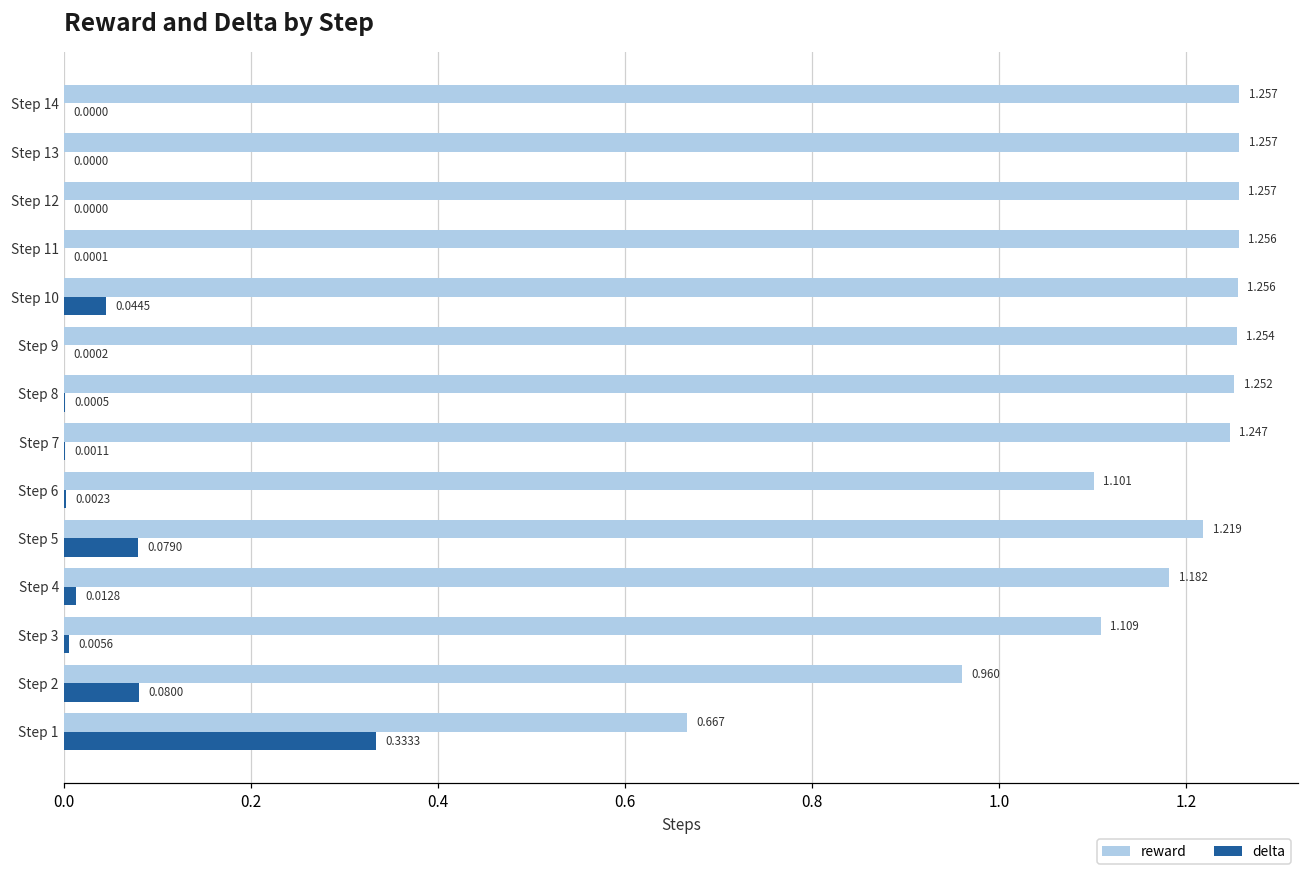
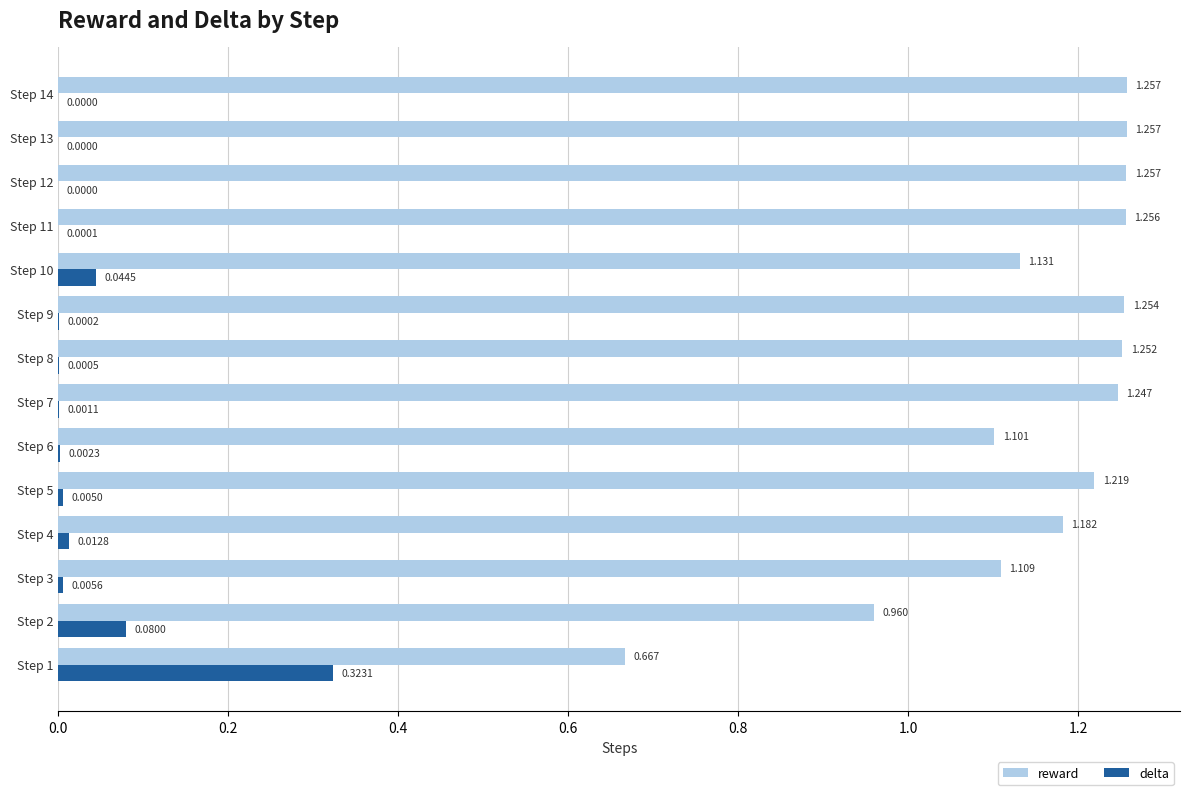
reward, Step 10: 1.256 -> 1.131
delta, Step 5: 0.0790 -> 0.0050
delta, Step 1: 0.3333 -> 0.3231
